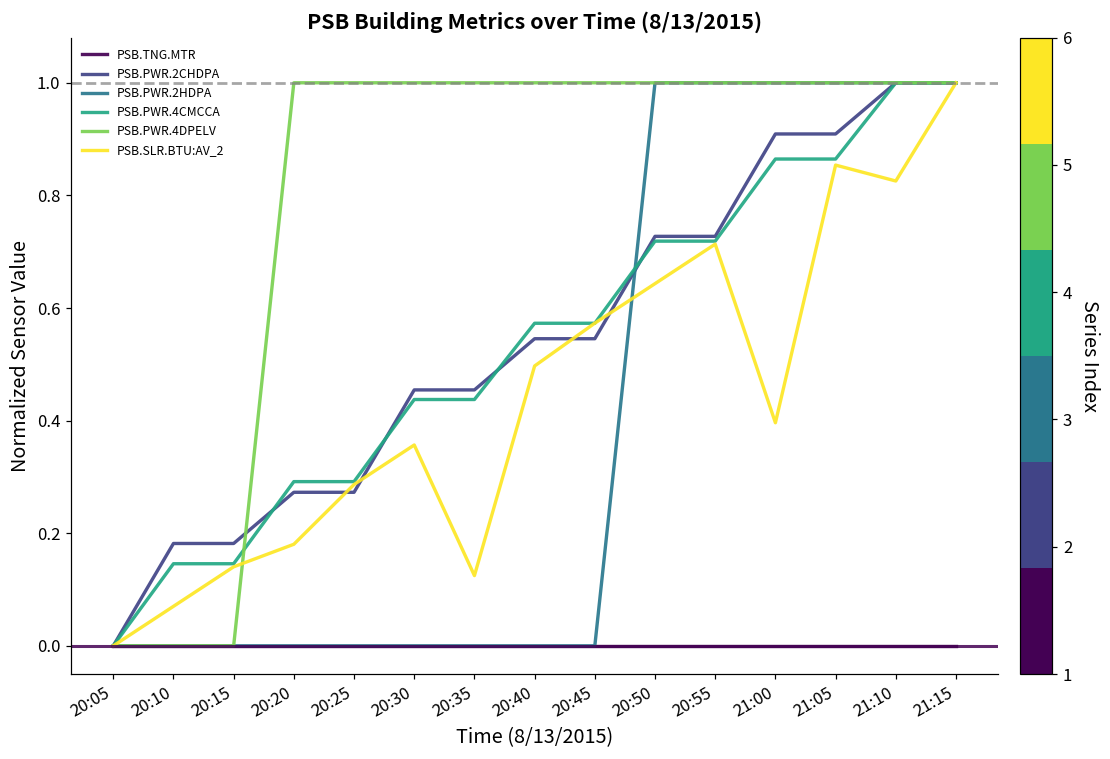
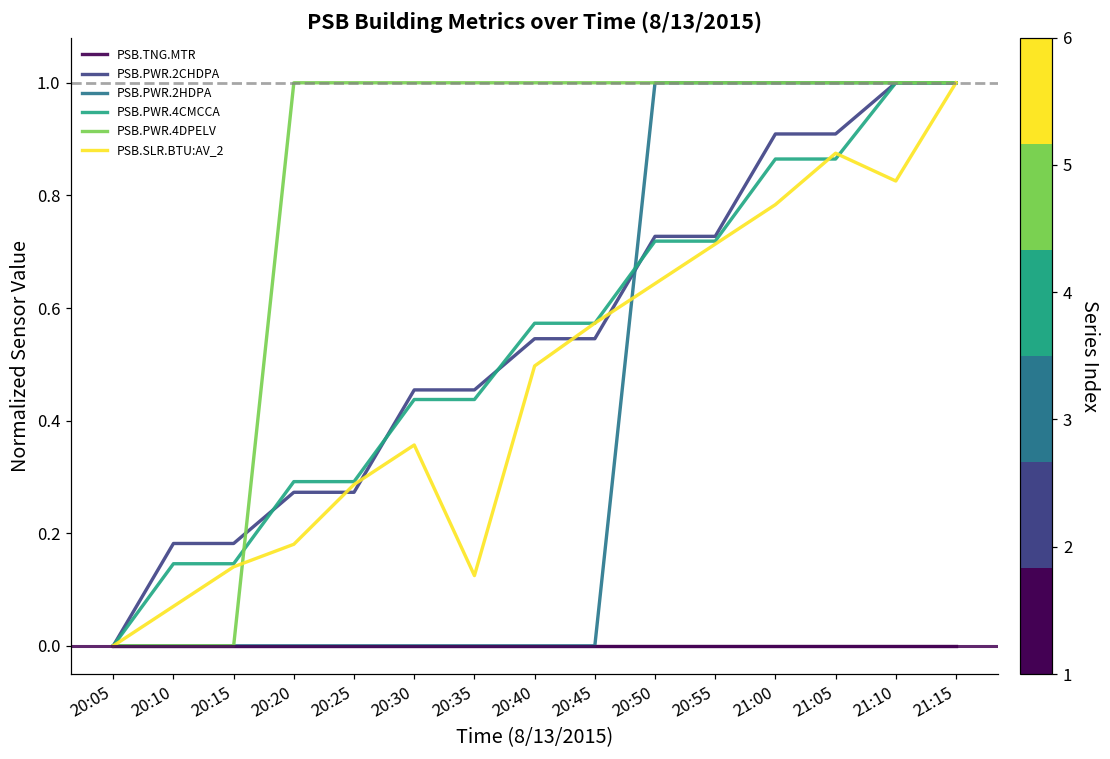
PSB.SLR.BTU:AV_2, 21:00: 0.40 -> 0.78
PSB.SLR.BTU:AV_2, 21:05: 0.85 -> 0.87
